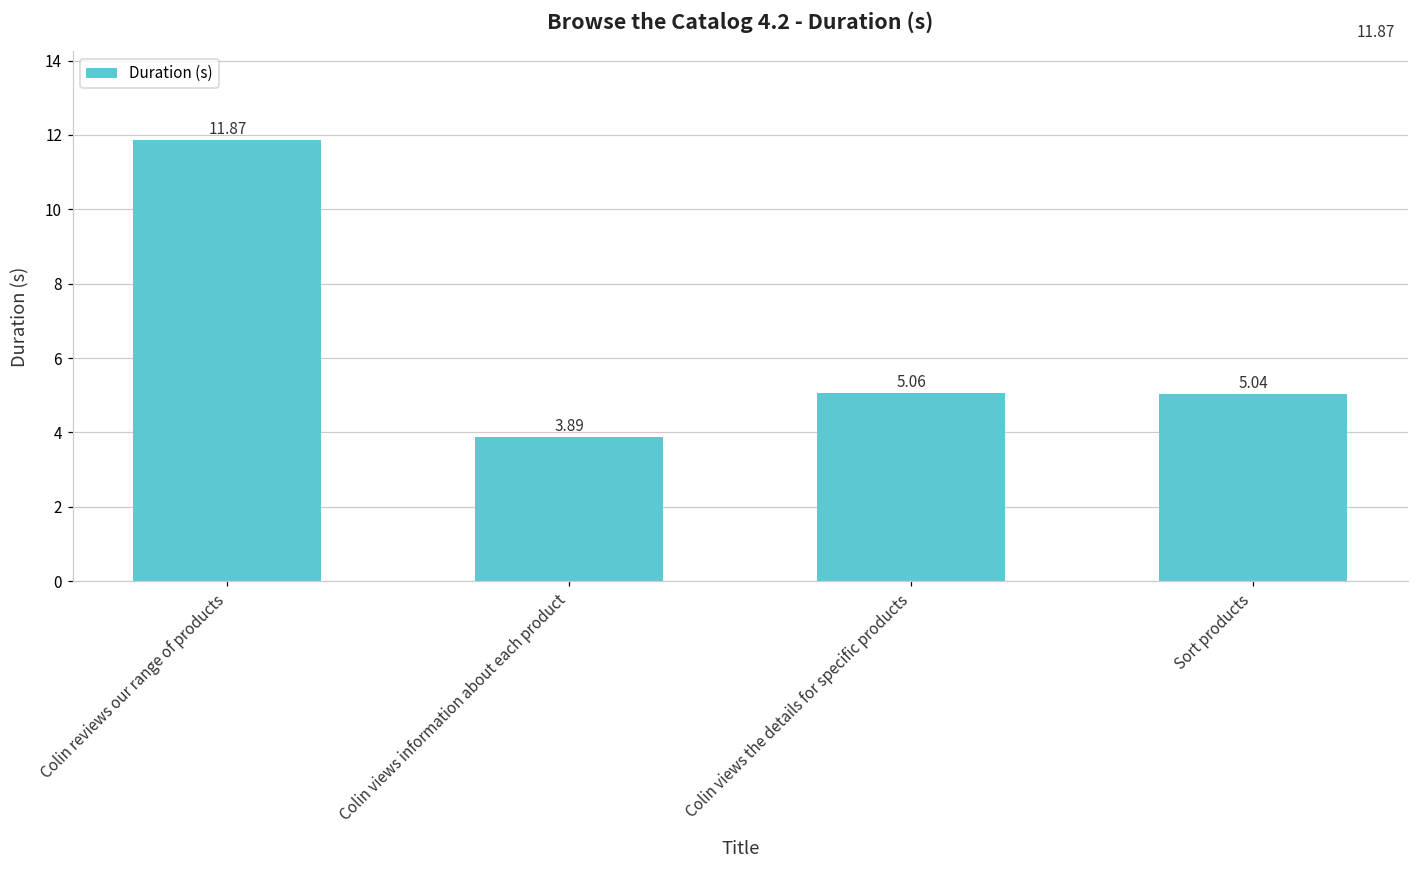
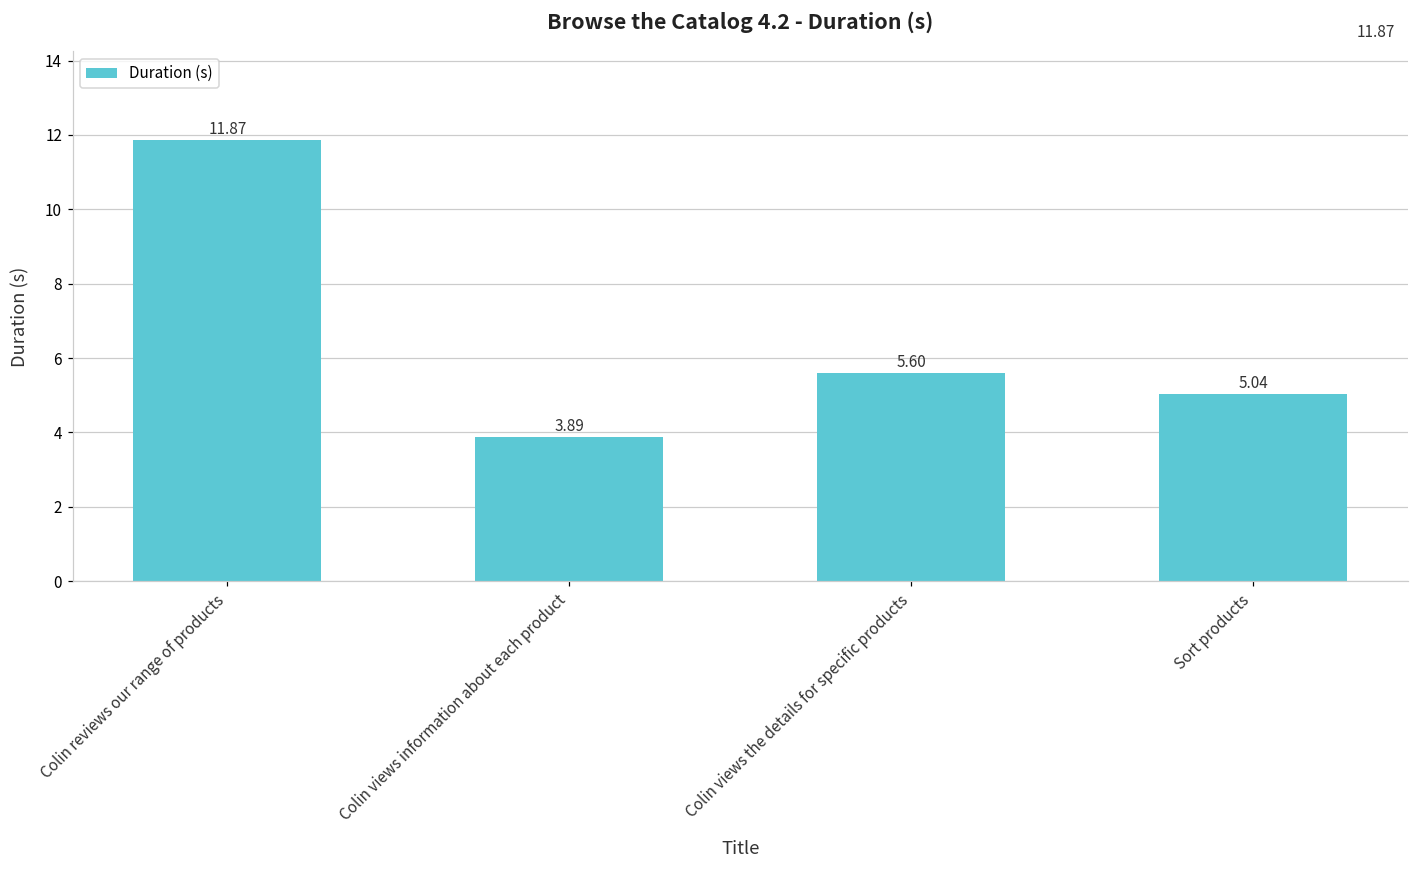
Colin views the details for specific products: 5.06 -> 5.60
